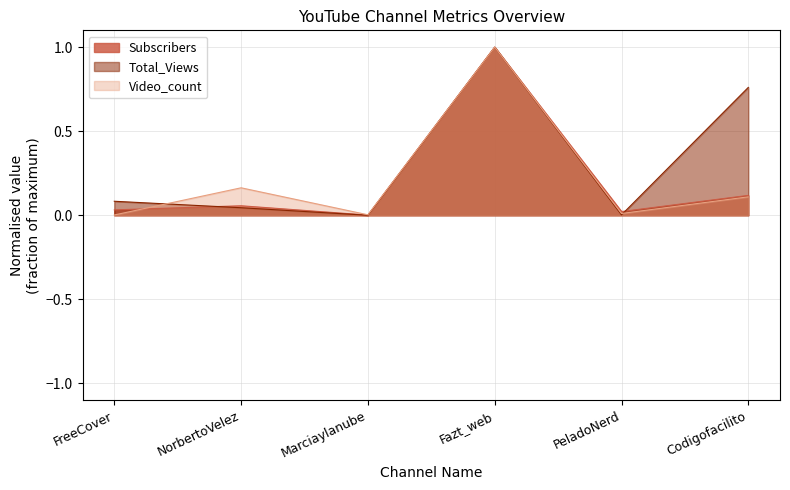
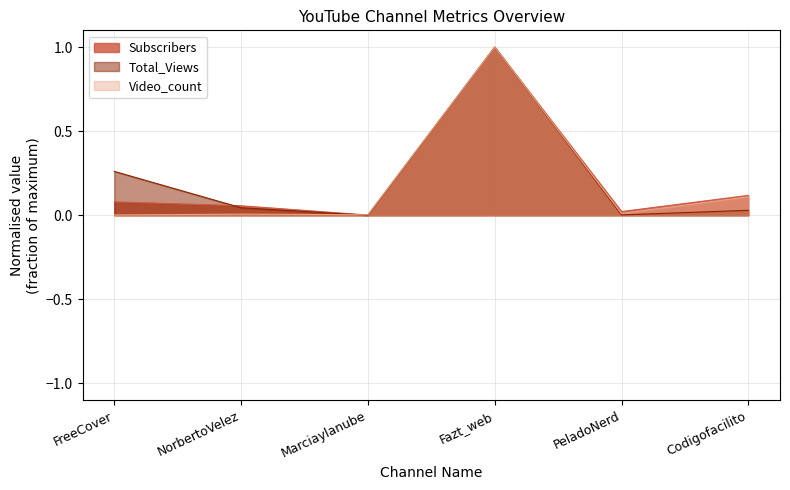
Subscribers, FreeCover: 0.03 -> 0.08
Total_Views, FreeCover: 0.08 -> 0.26
Video_count, NorbertoVelez: 0.16 -> 0.01
Total_Views, Codigofacilito: 0.76 -> 0.03
